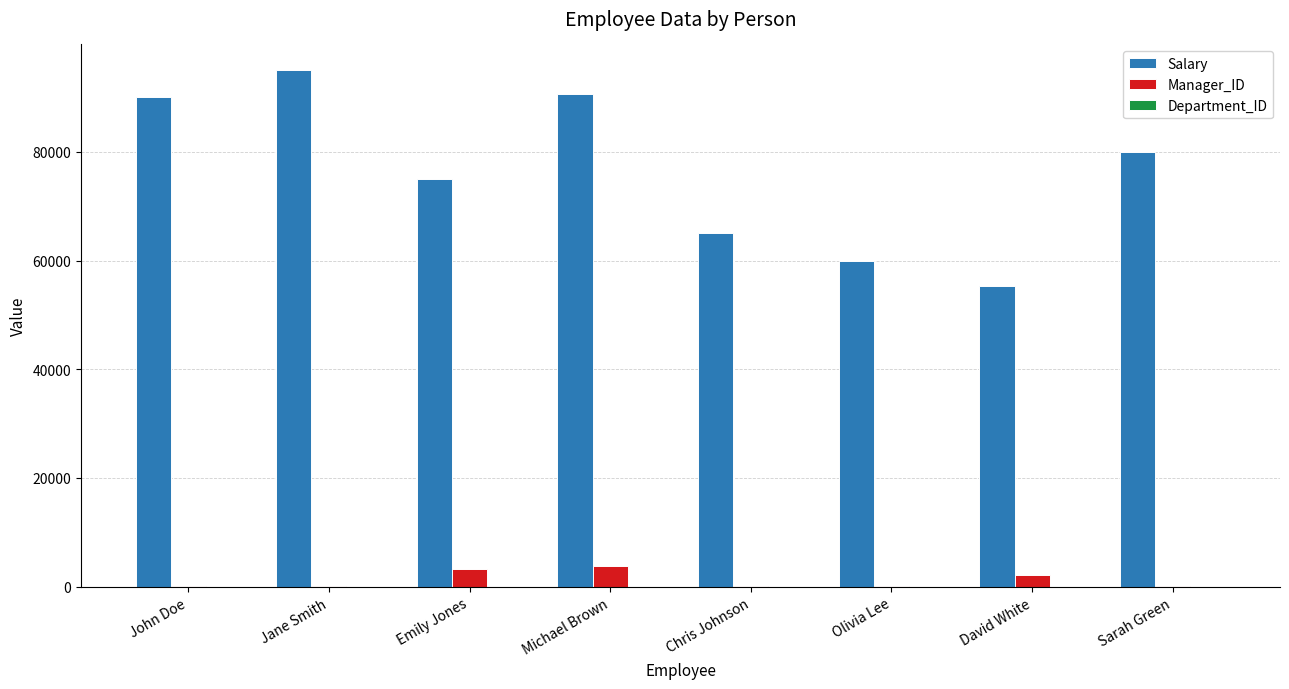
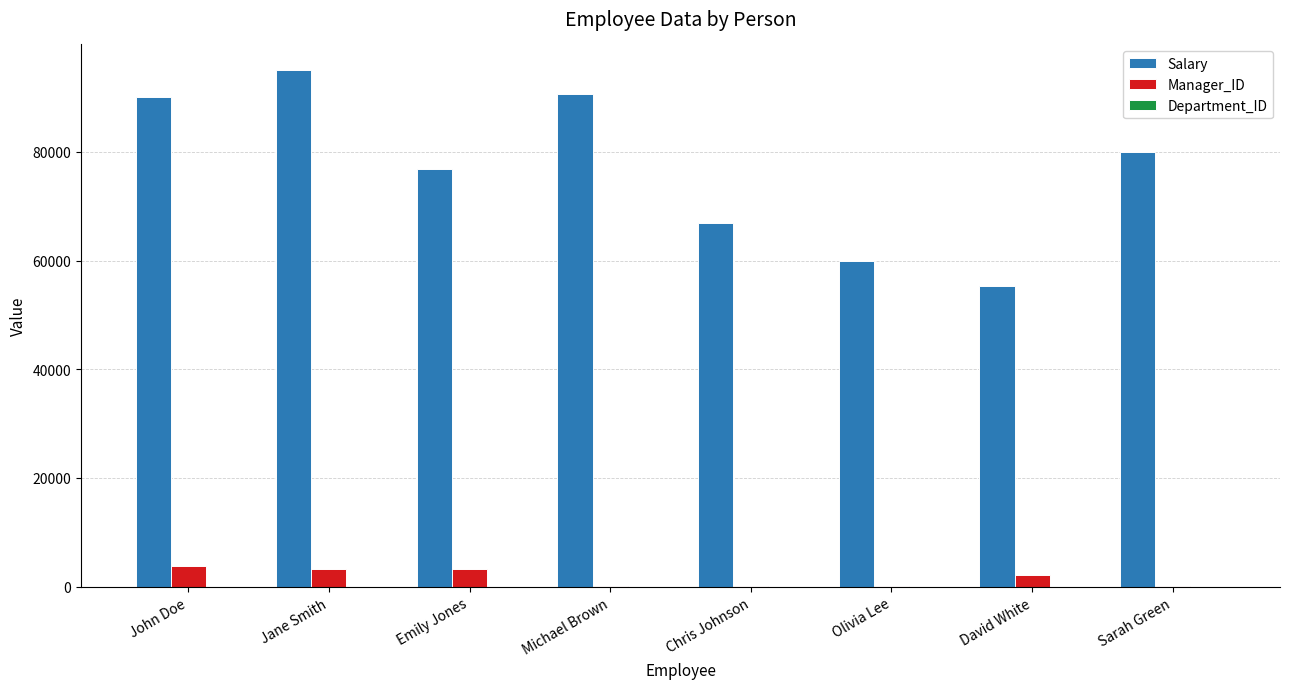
Manager_ID, John Doe: 0 -> 4000
Manager_ID, Jane Smith: 0 -> 3000
Salary, Emily Jones: 75000 -> 77000
Manager_ID, Michael Brown: 4000 -> 0
Salary, Chris Johnson: 65000 -> 67000
